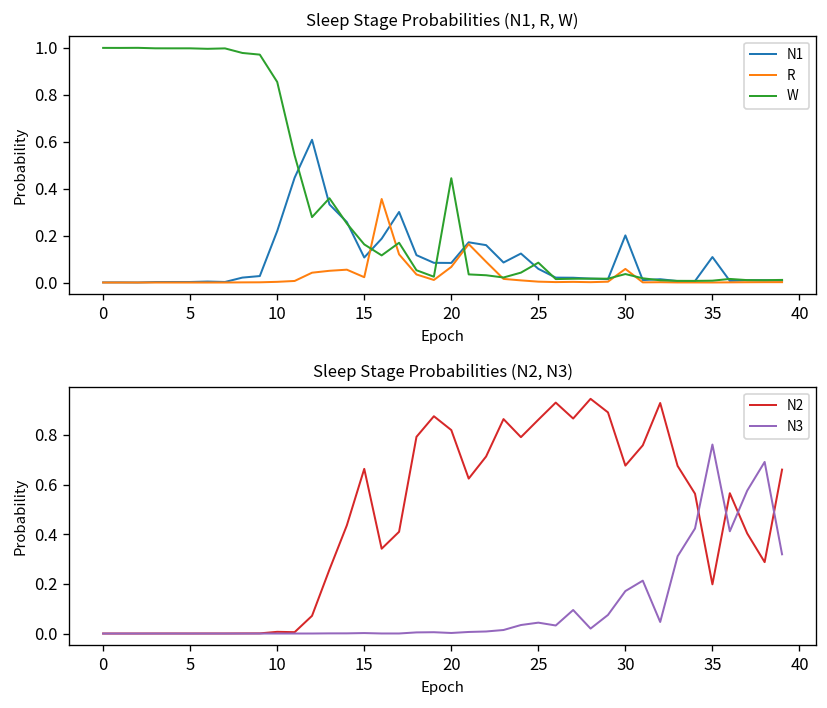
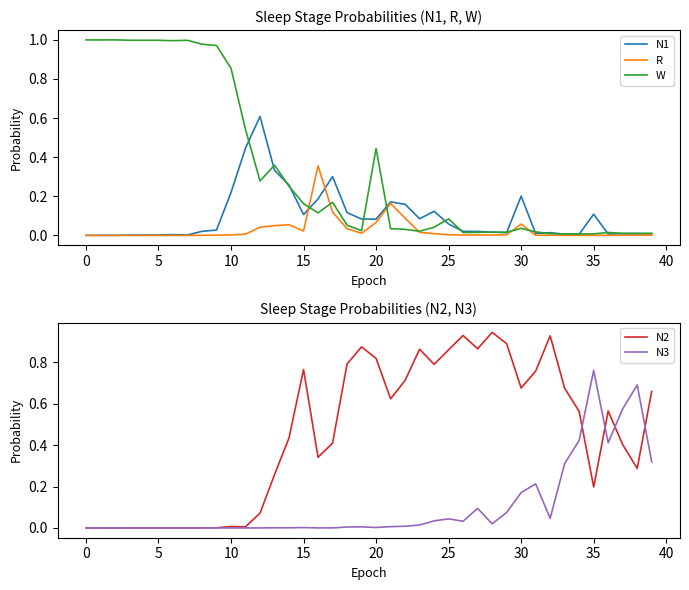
Sleep Stage Probabilities (N2, N3), N2, 15: 0.66 -> 0.77
